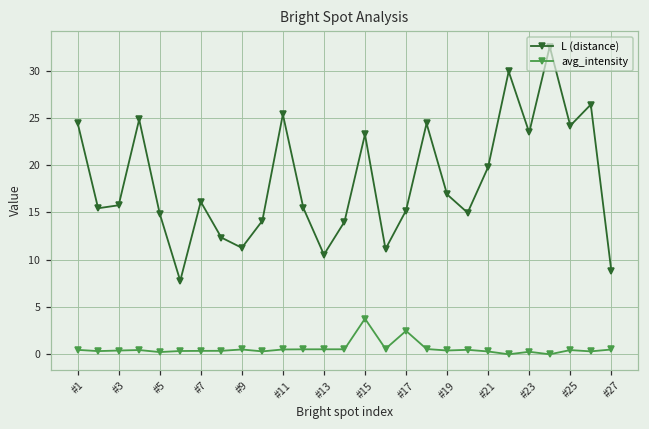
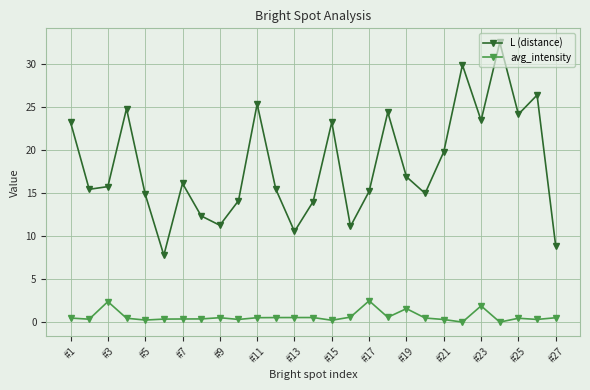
L (distance), #1: 24 -> 23
avg_intensity, #3: 0 -> 2
avg_intensity, #15: 4 -> 0
avg_intensity, #19: 0 -> 2
avg_intensity, #23: 0 -> 2
